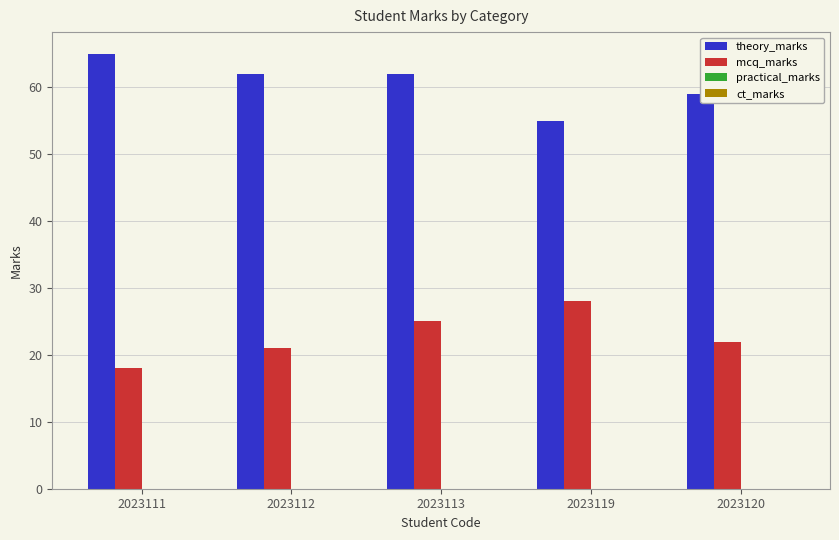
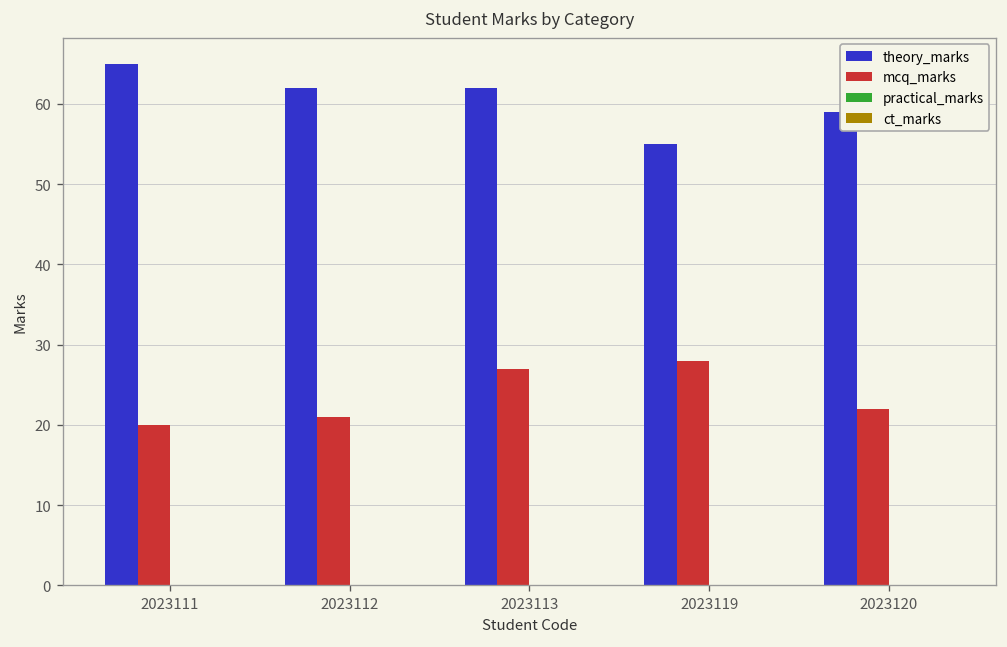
mcq_marks, 2023111: 18 -> 20
mcq_marks, 2023113: 25 -> 27
